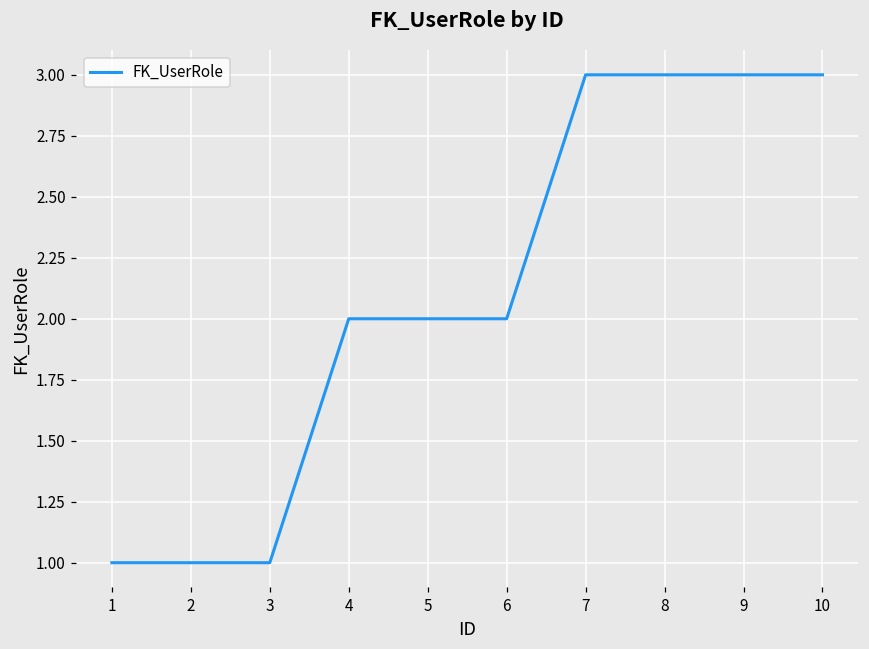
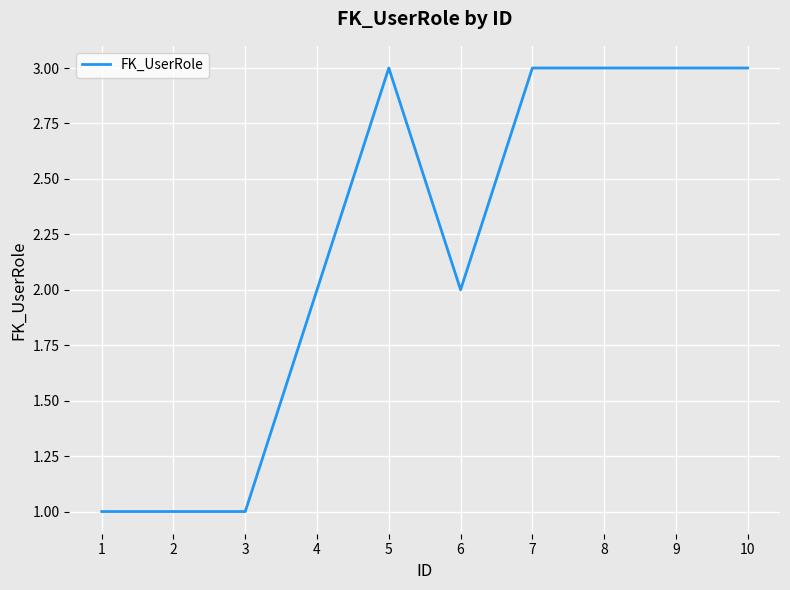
5: 2 -> 3
